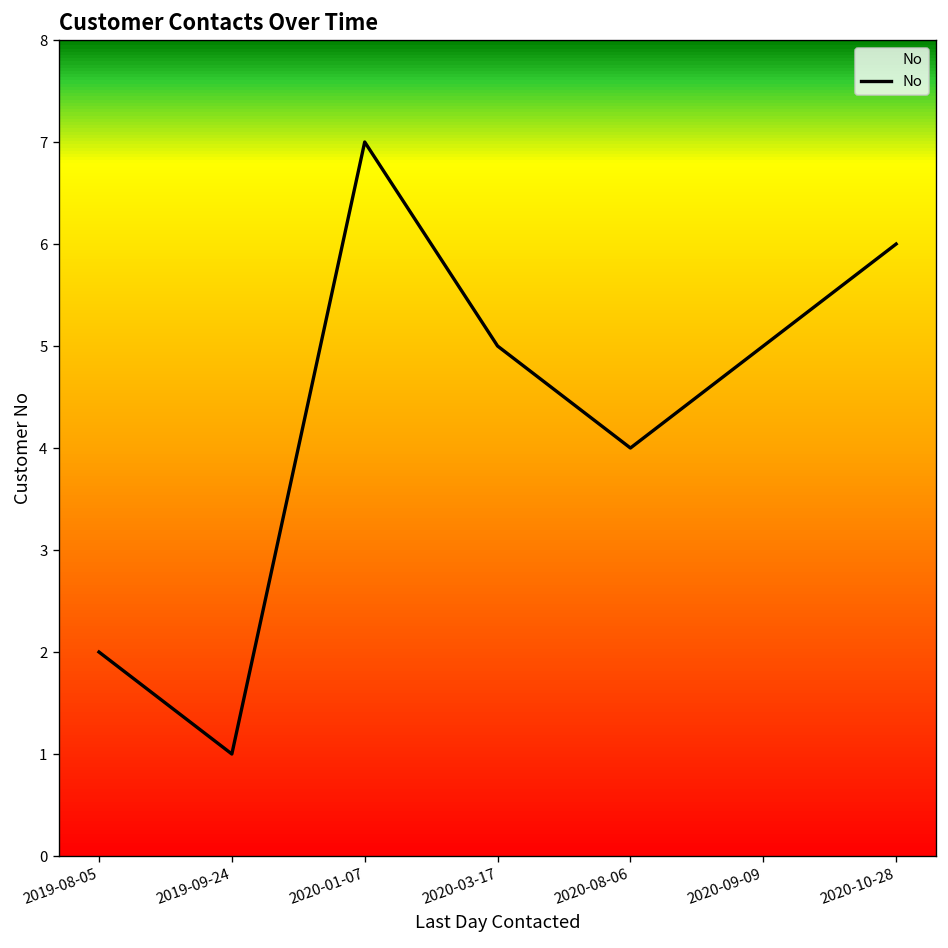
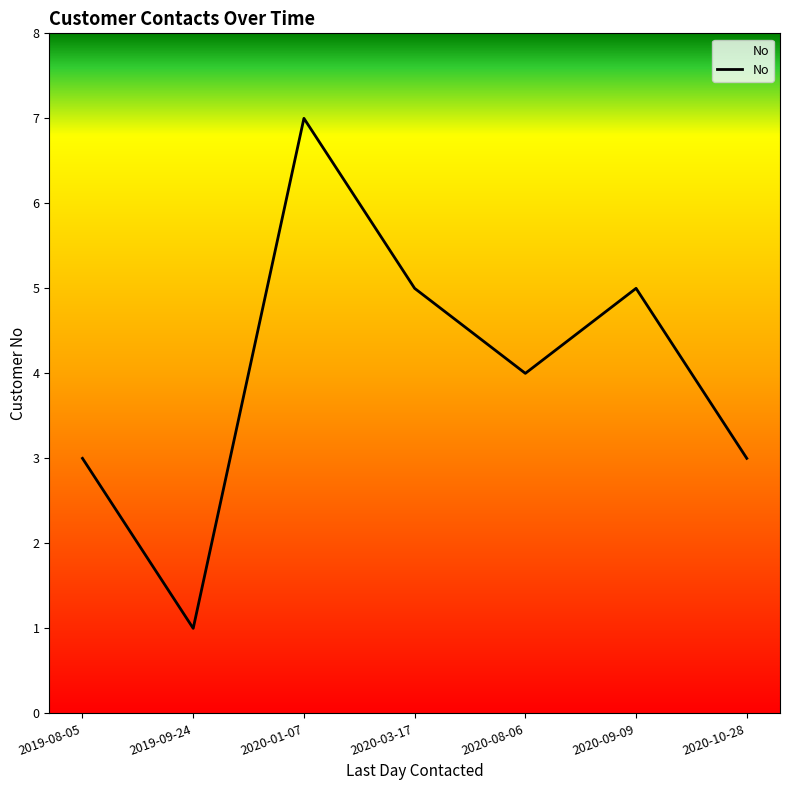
2019-08-05: 2 -> 3
2020-10-28: 6 -> 3
